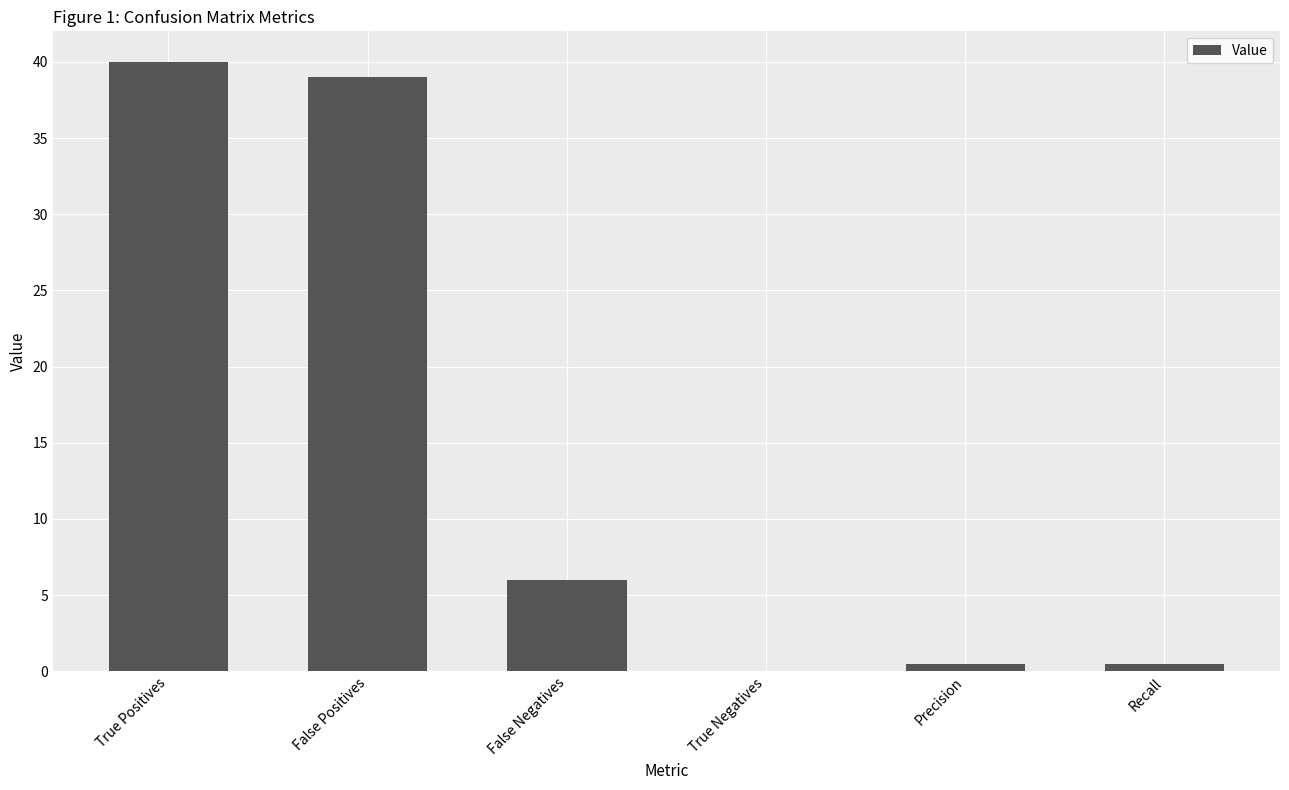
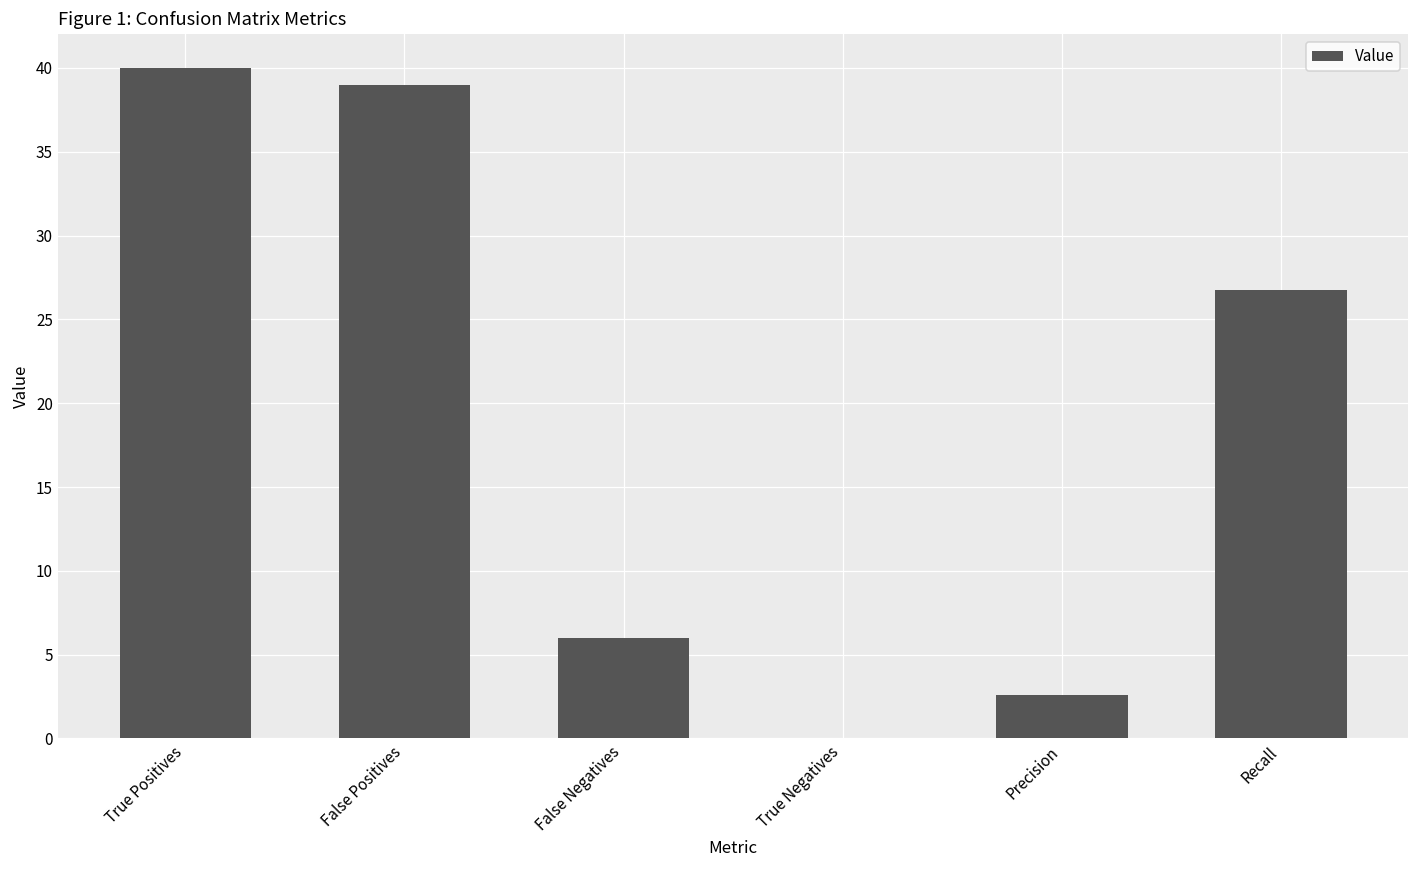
Precision: 0.5 -> 2.6
Recall: 0.5 -> 26.8
